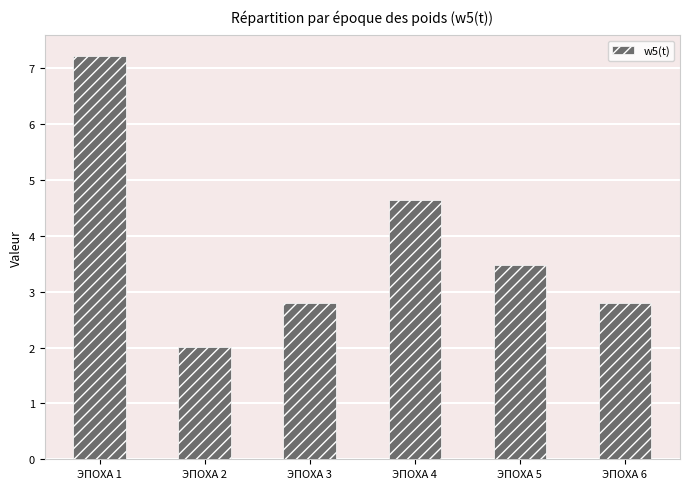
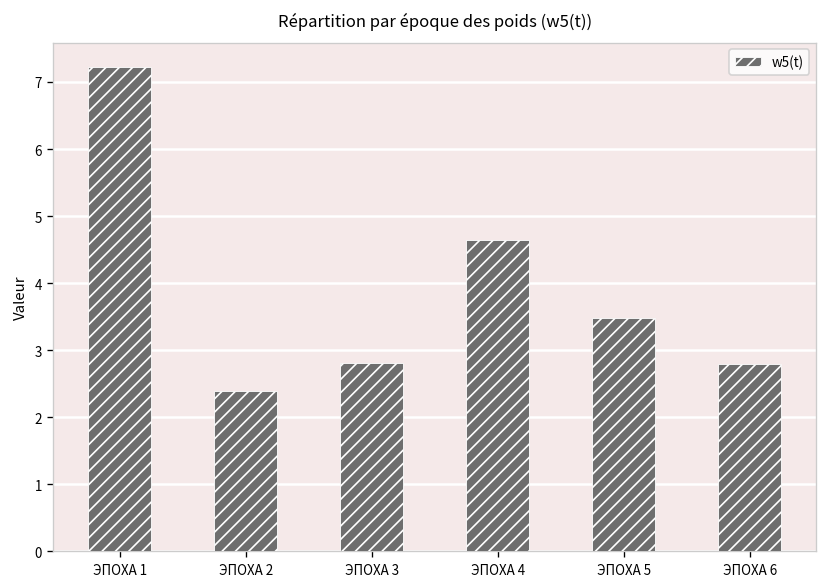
ЭПОХА 2: 2.0 -> 2.4
